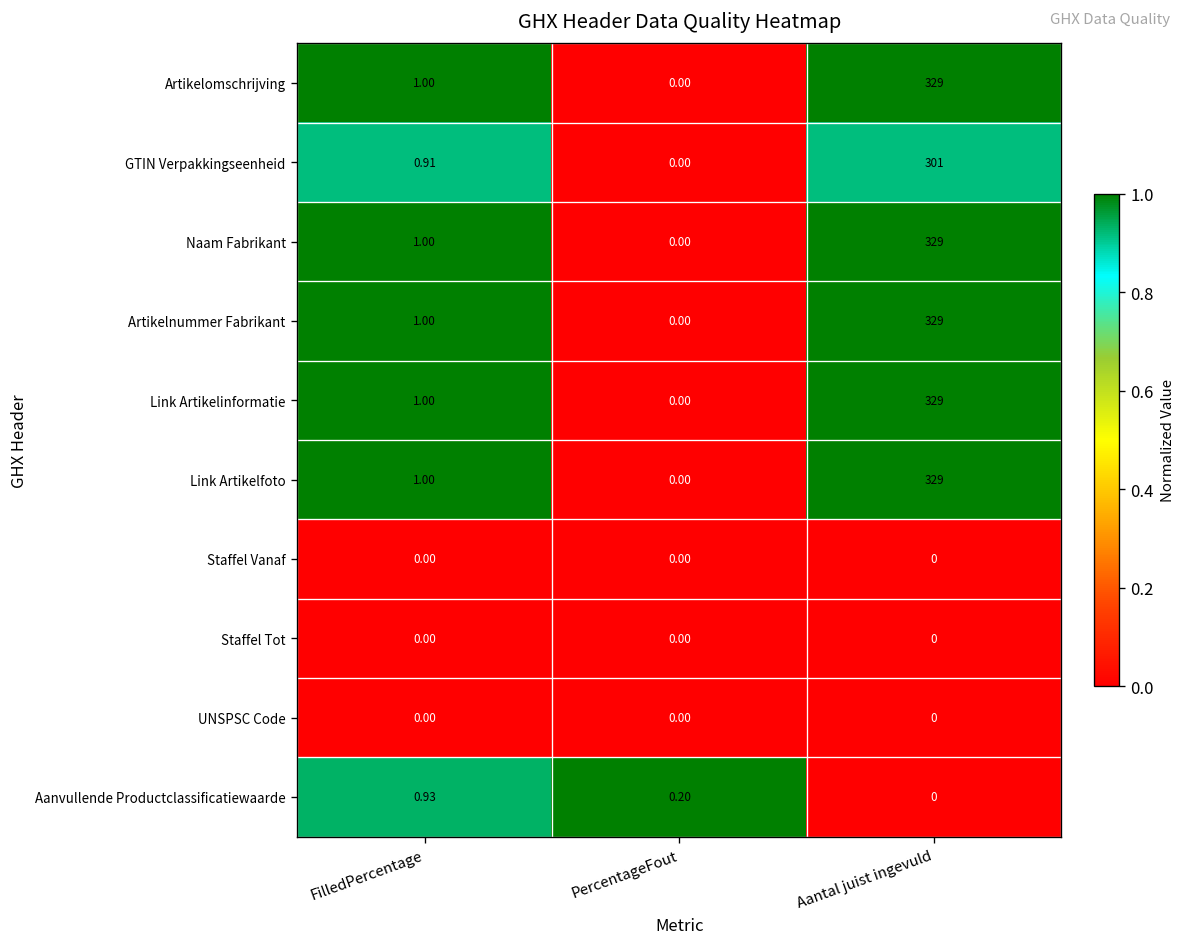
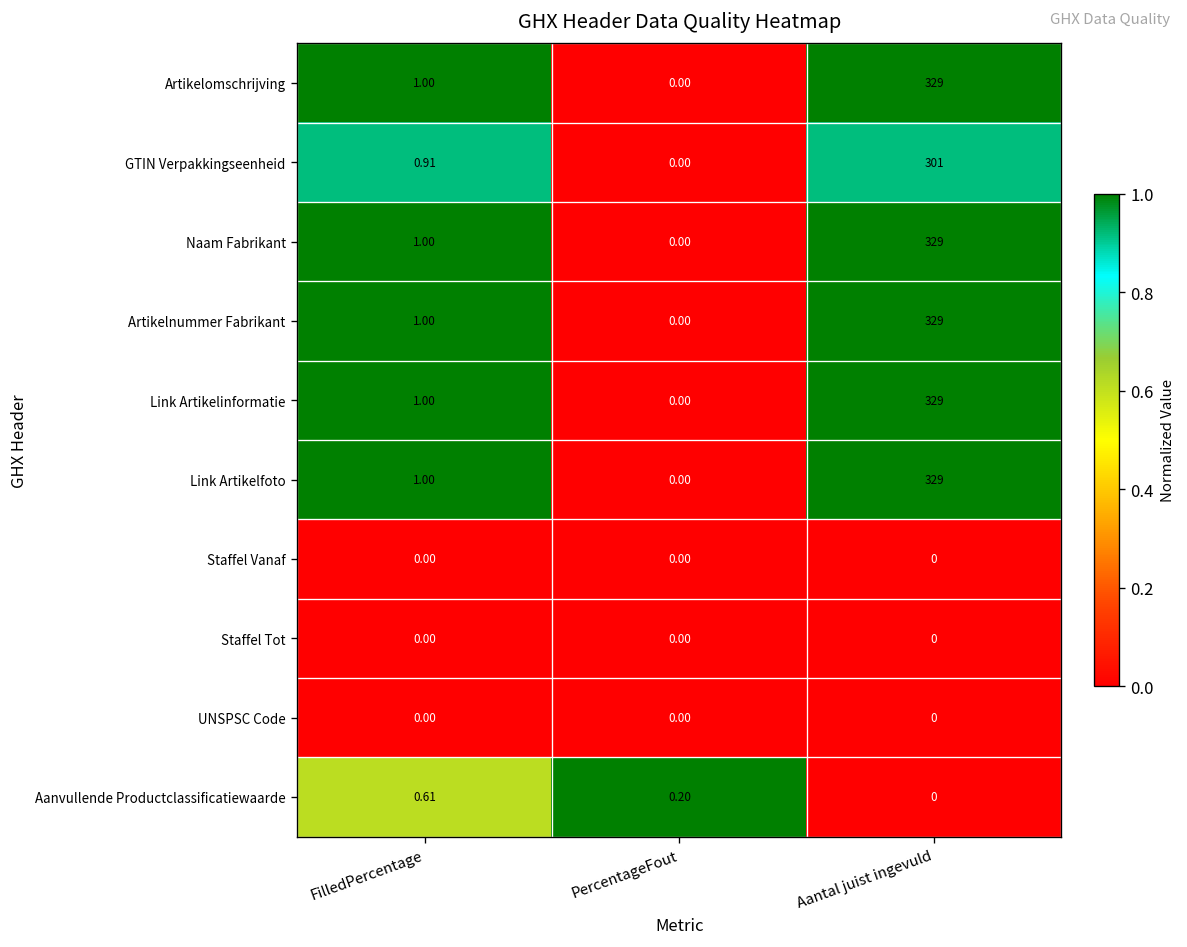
Aanvullende Productclassificatiewaarde, FilledPercentage: 0.93 -> 0.61
